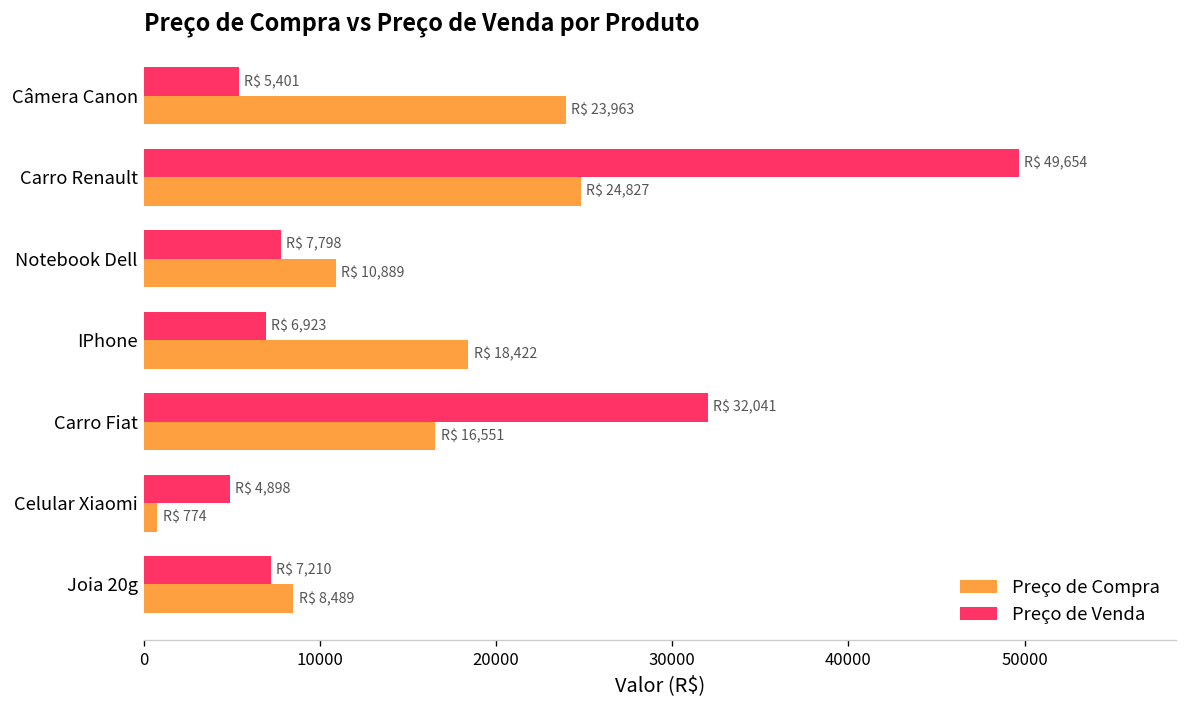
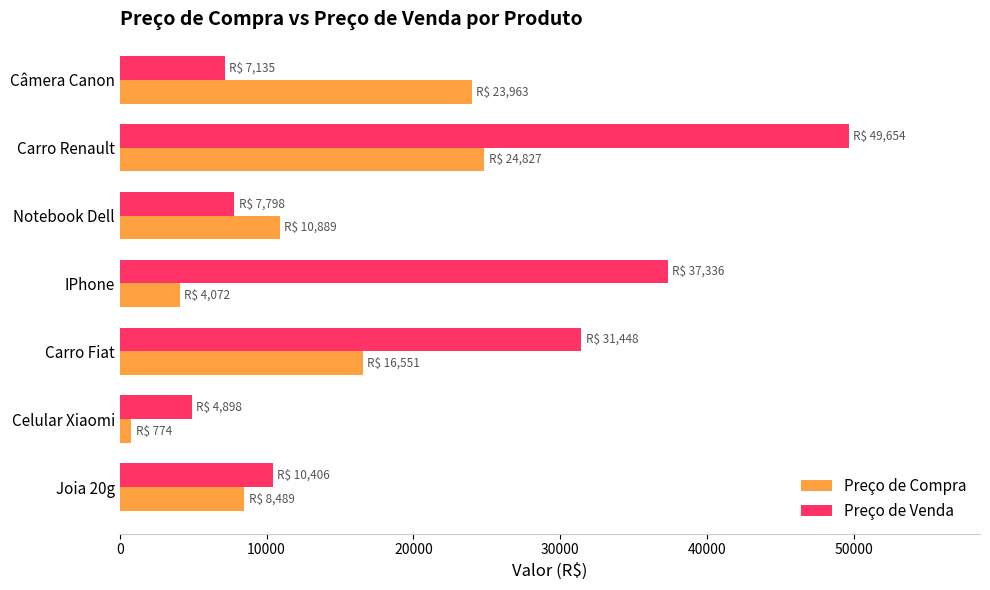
Preço de Venda, Câmera Canon: 5,401 -> 7,135
Preço de Venda, IPhone: 6,923 -> 37,336
Preço de Compra, IPhone: 18,422 -> 4,072
Preço de Venda, Carro Fiat: 32,041 -> 31,448
Preço de Venda, Joia 20g: 7,210 -> 10,406
